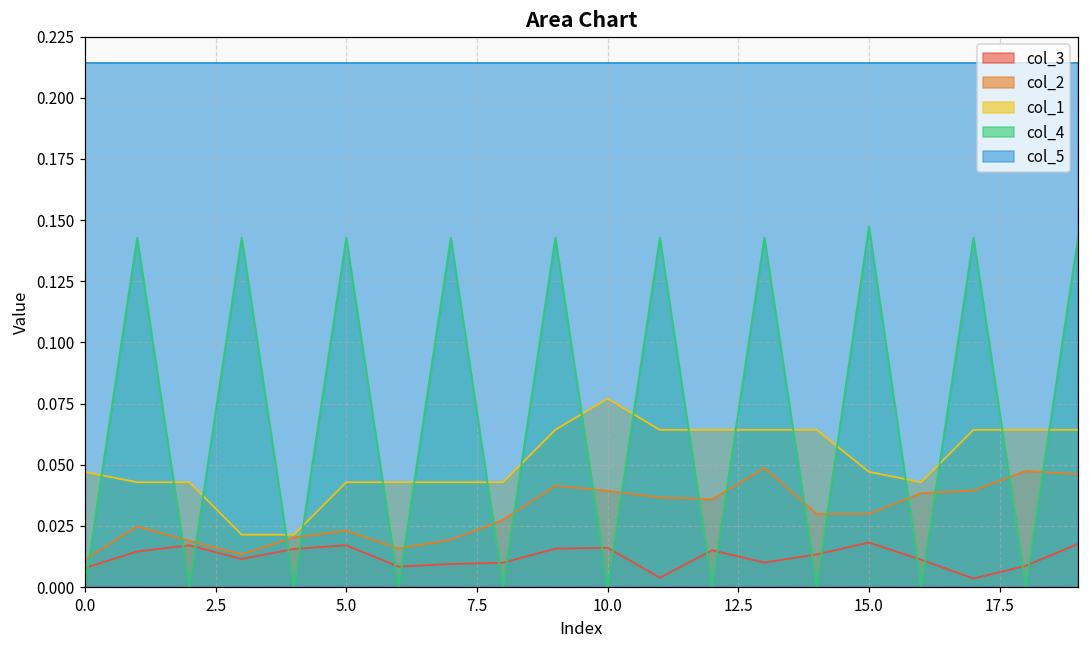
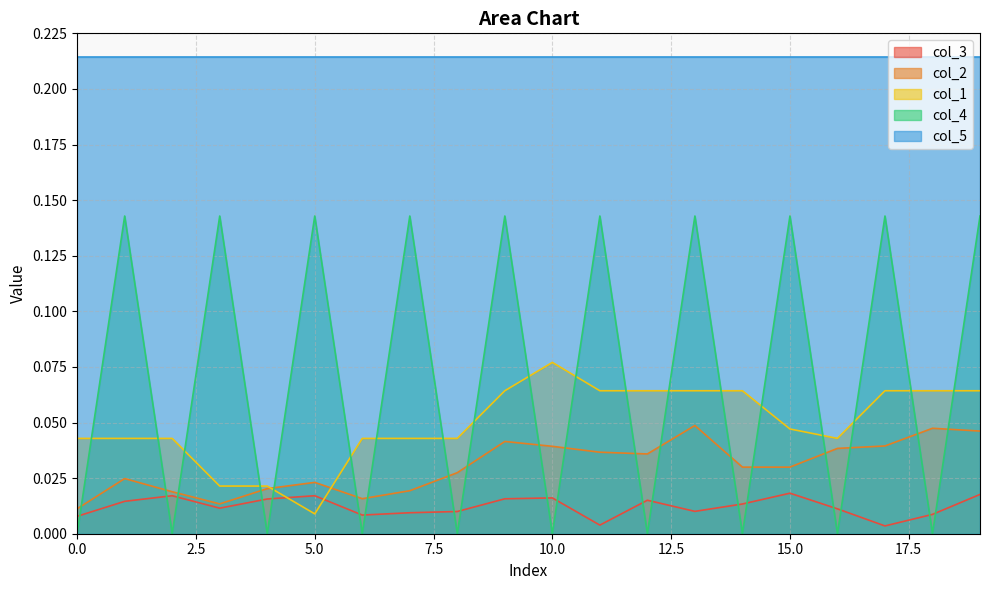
col_1, 0.0: 0.047 -> 0.043
col_1, 5.0: 0.043 -> 0.009
col_4, 15.0: 0.147 -> 0.143
